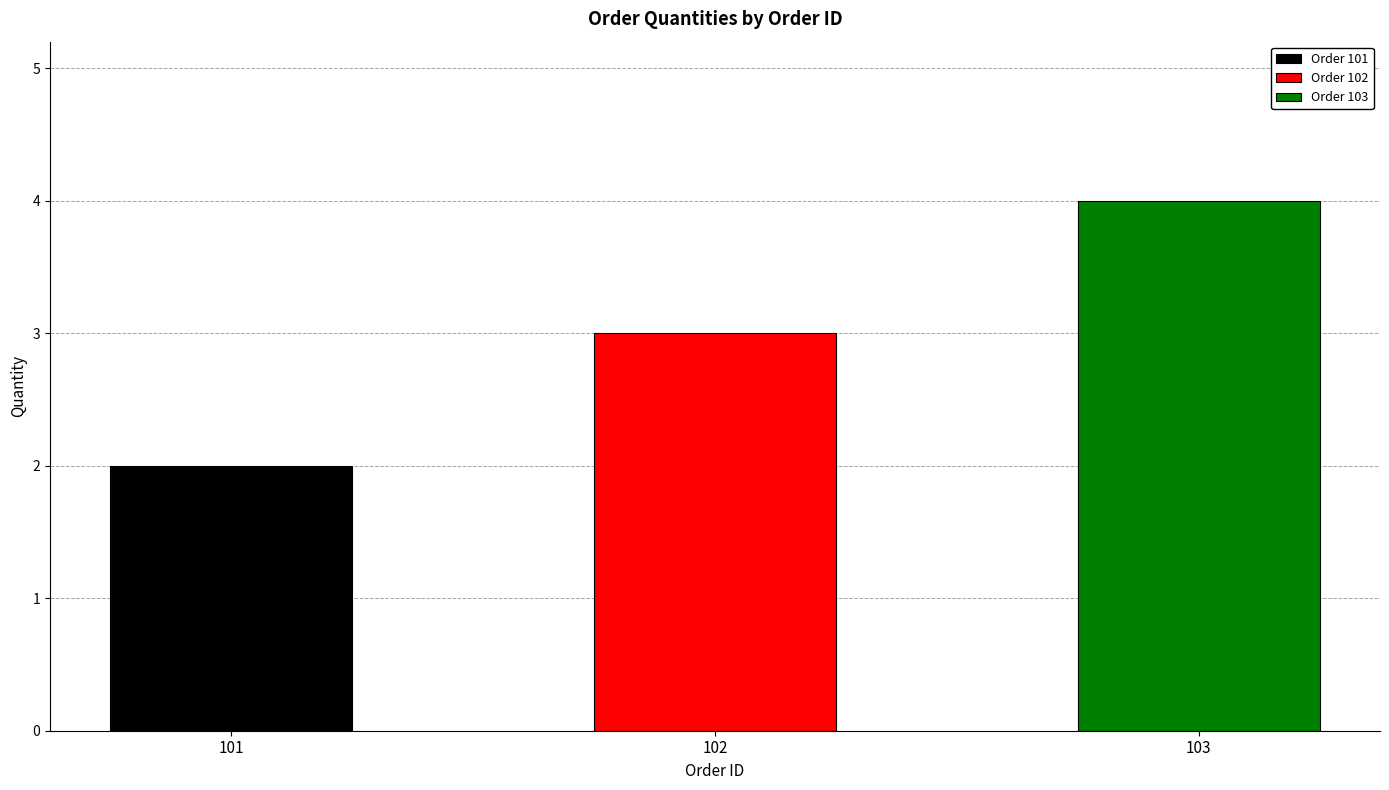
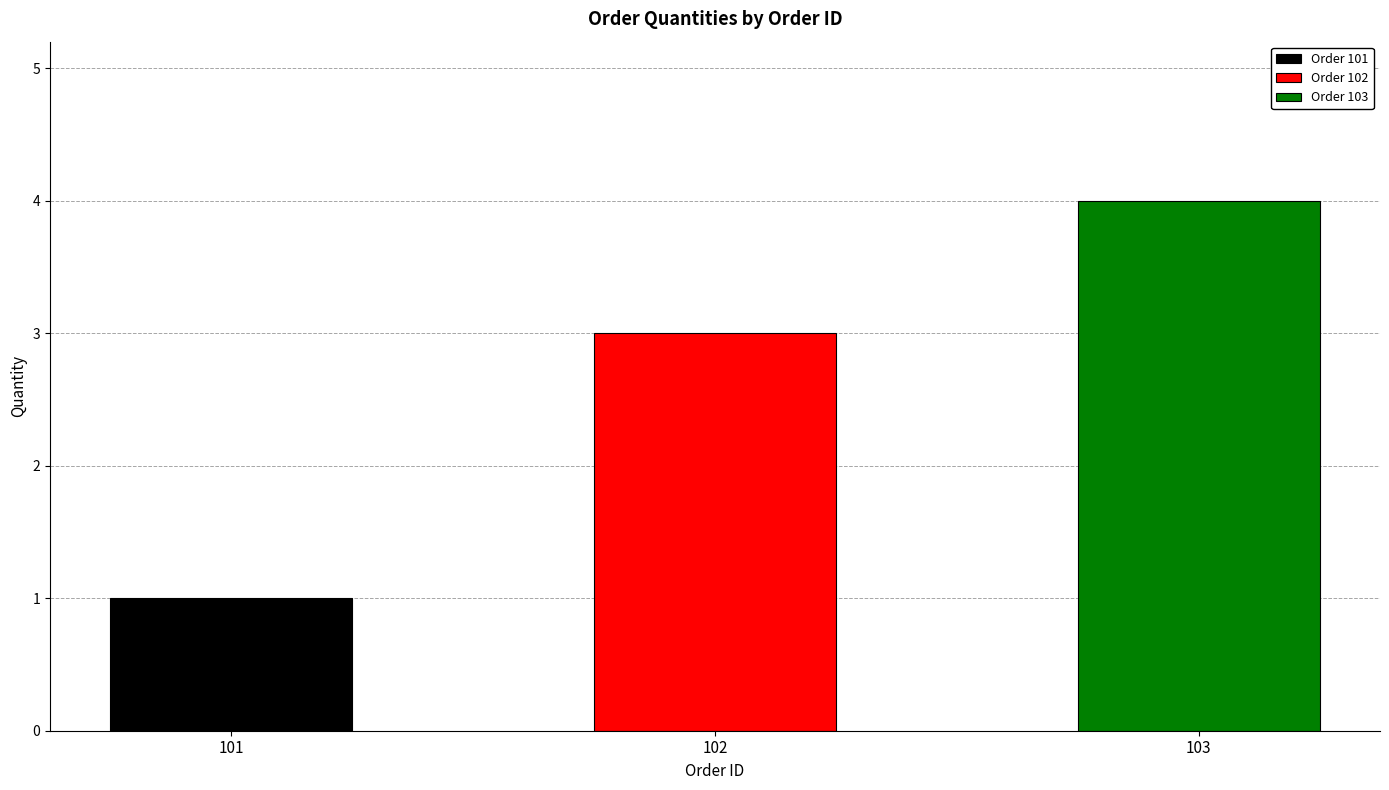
101: 2 -> 1
